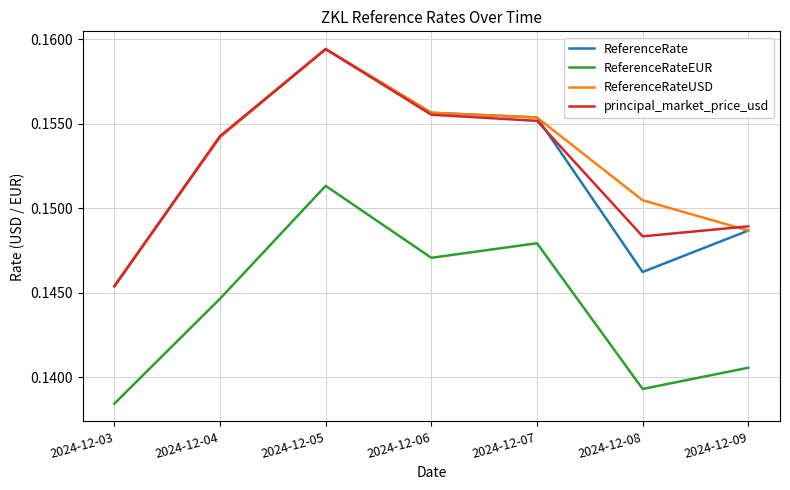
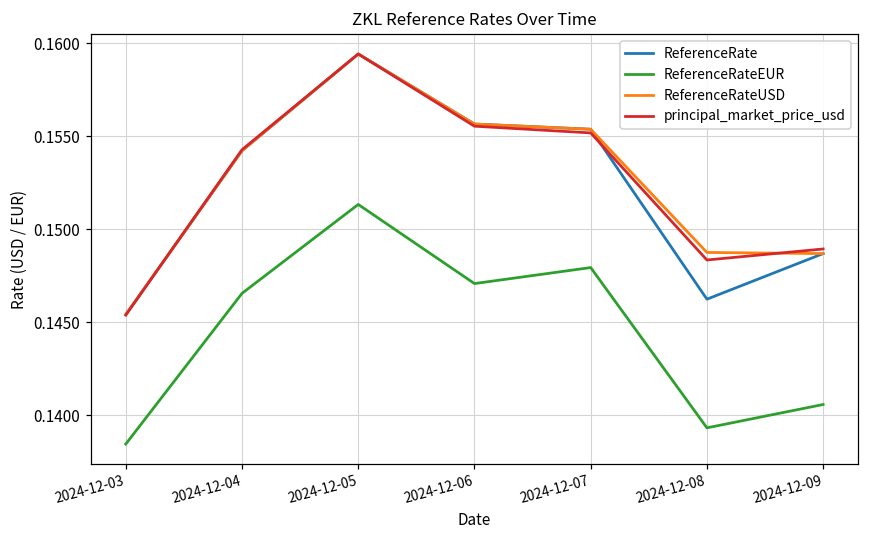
ReferenceRateEUR, 2024-12-04: 0.1447 -> 0.1465
ReferenceRateUSD, 2024-12-08: 0.1505 -> 0.1487
